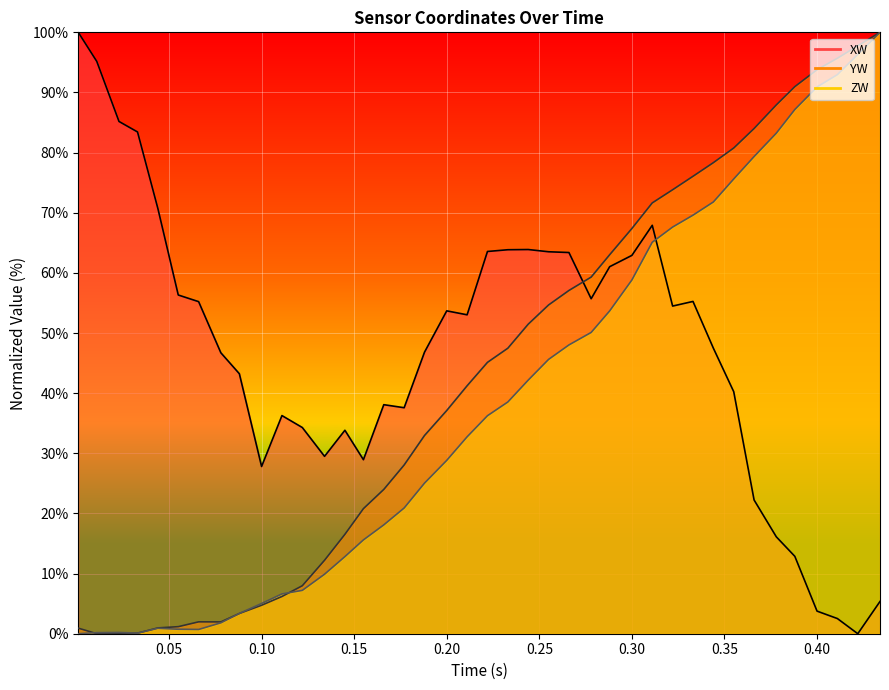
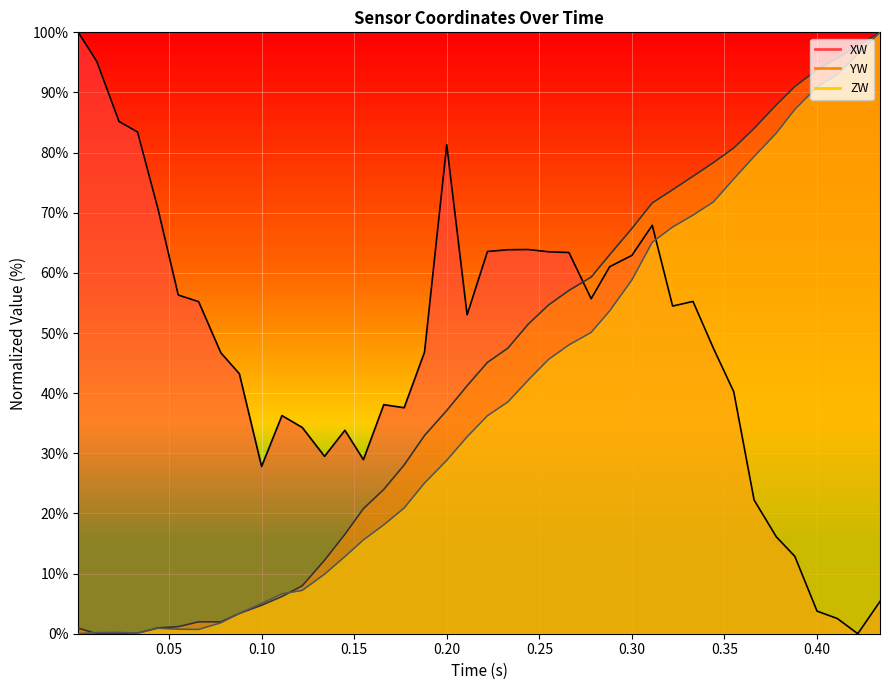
XW, 0.20: 54% -> 81%
